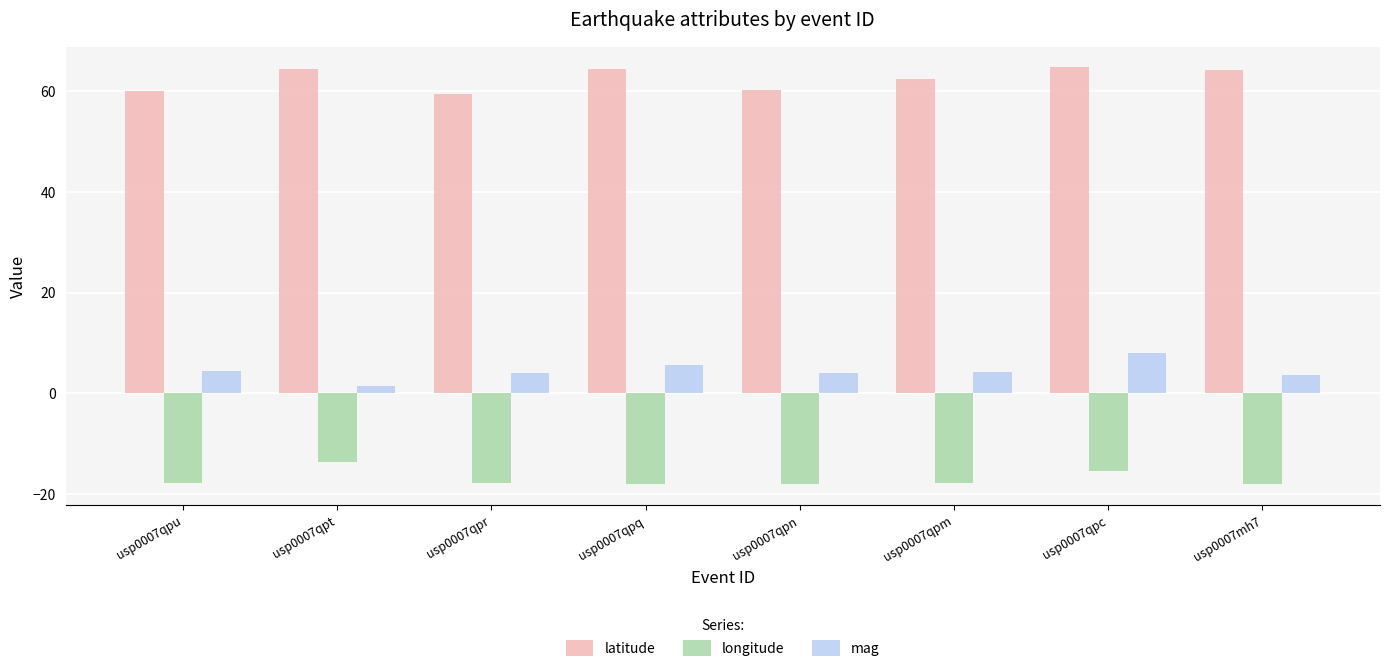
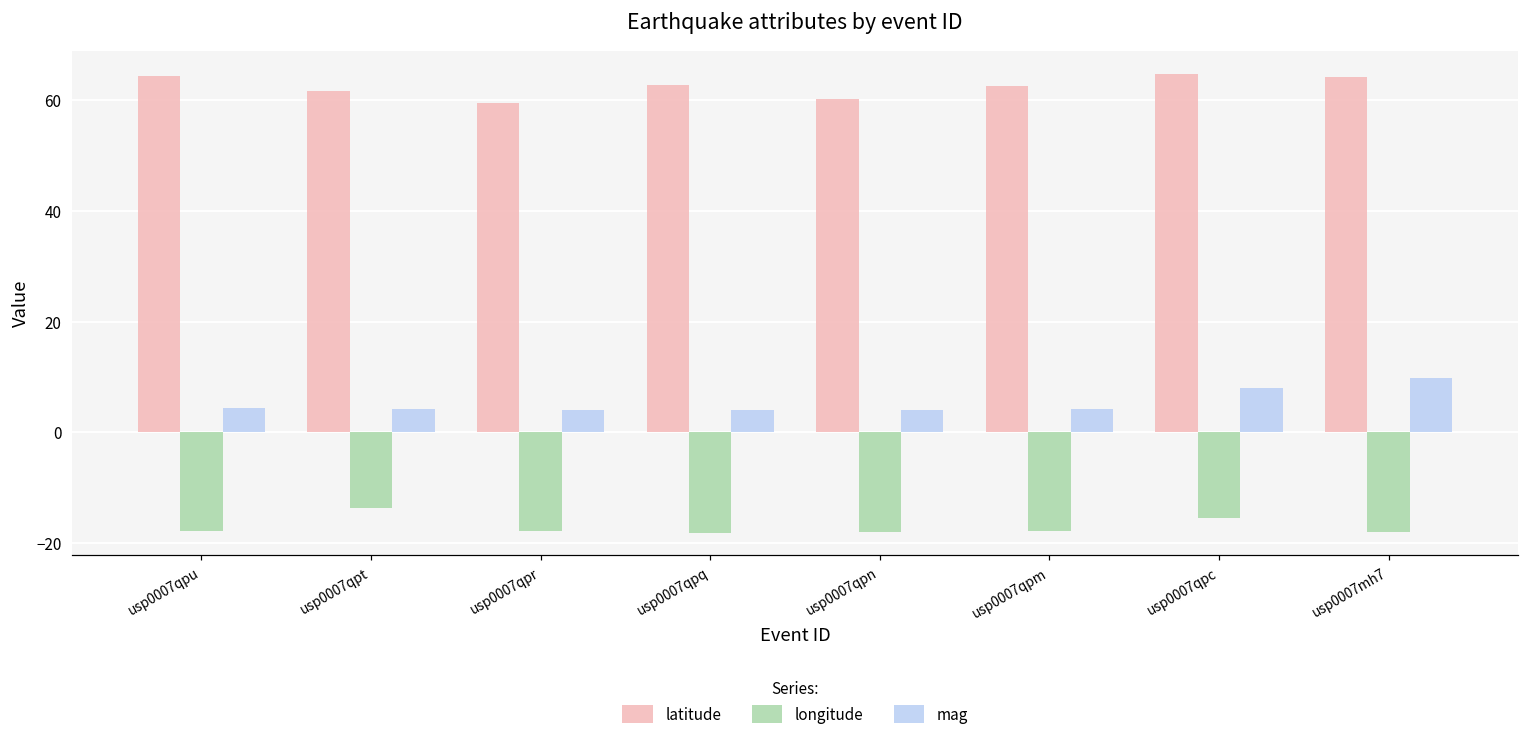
latitude, usp0007qpu: 60 -> 64
latitude, usp0007qpt: 64 -> 62
mag, usp0007qpt: 1 -> 4
latitude, usp0007qpq: 64 -> 63
mag, usp0007qpq: 6 -> 4
mag, usp0007mh7: 4 -> 10
